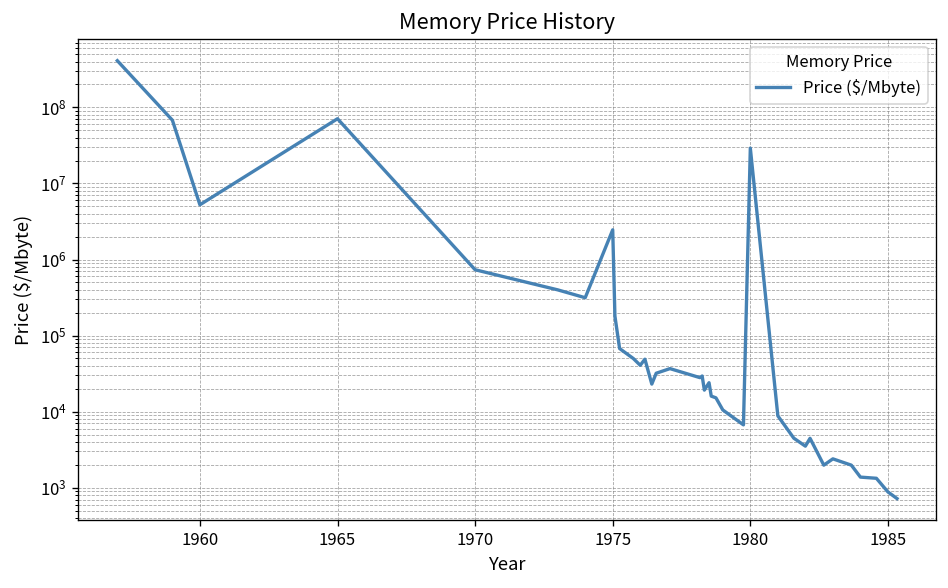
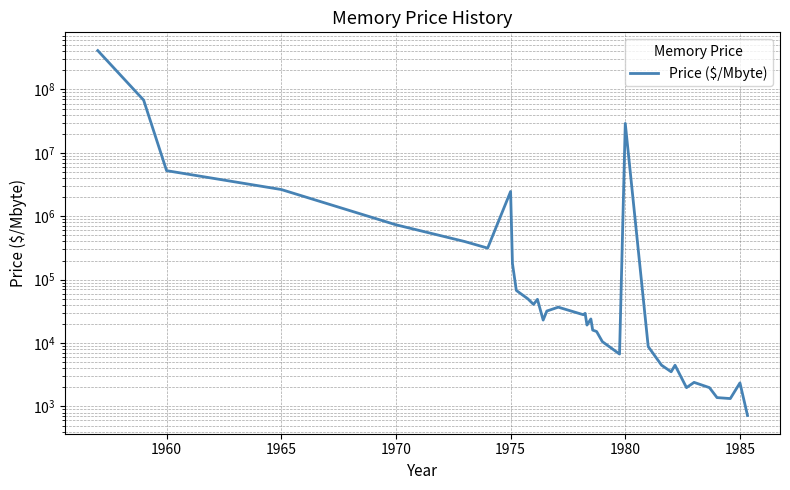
1965: 70000000 -> 2600000
1985: 900 -> 2400
